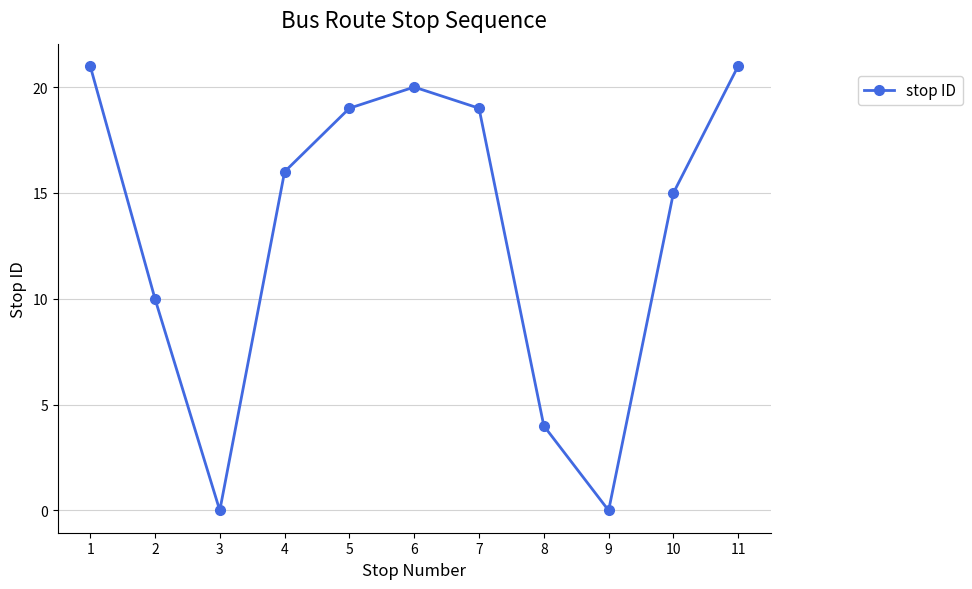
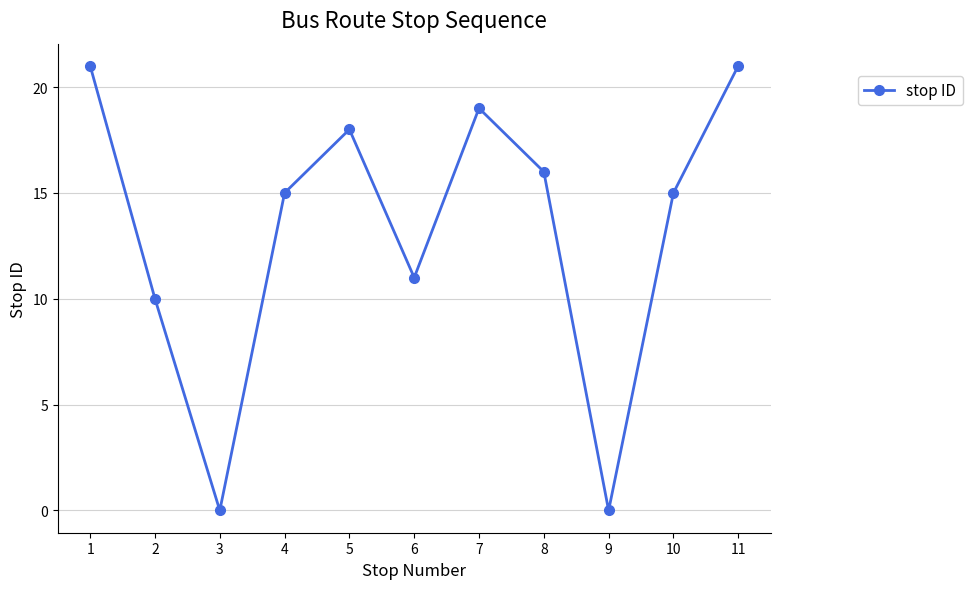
4: 16 -> 15
5: 19 -> 18
6: 20 -> 11
8: 4 -> 16
